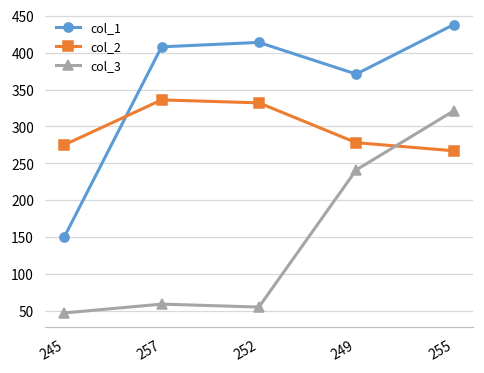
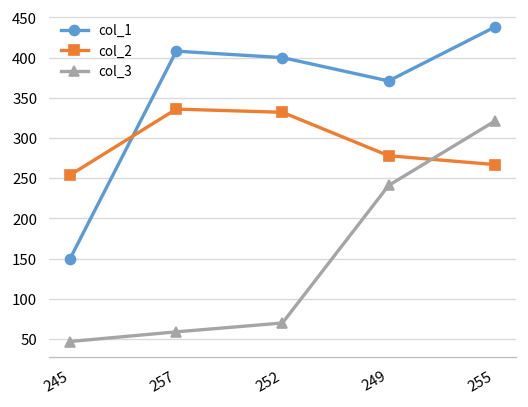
col_2, 245: 280 -> 250
col_1, 252: 410 -> 400
col_3, 252: 60 -> 70
